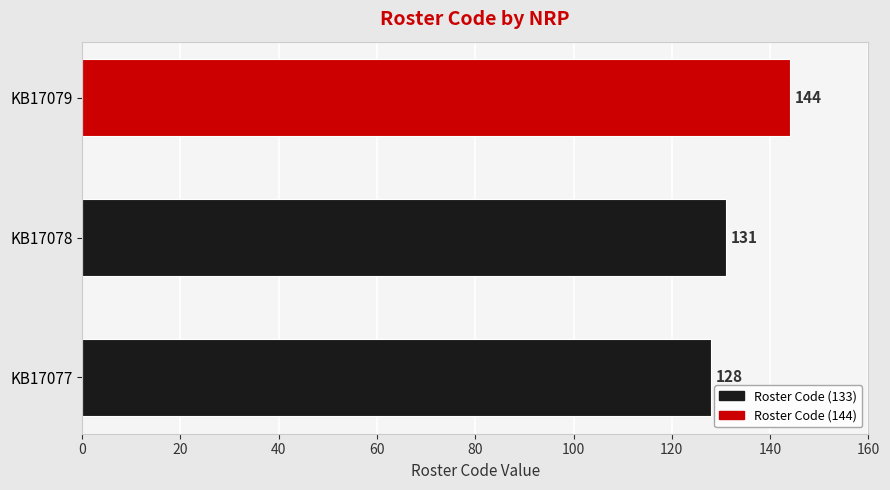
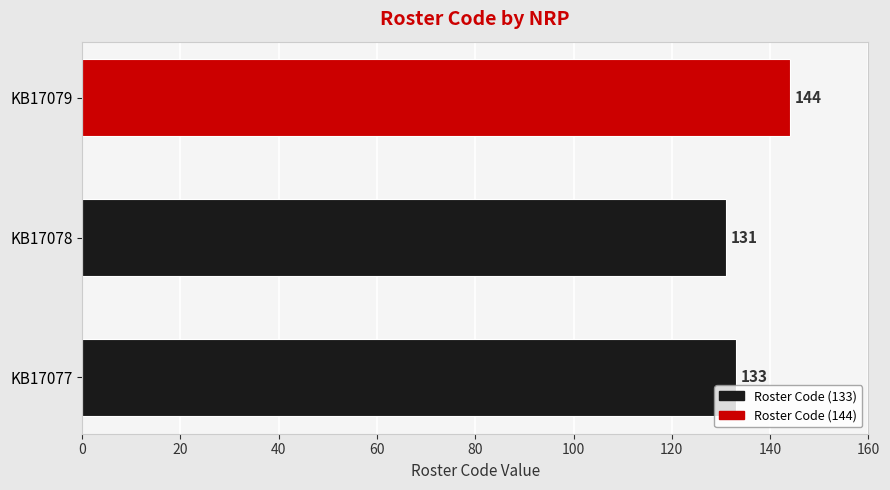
KB17077: 128 -> 133
